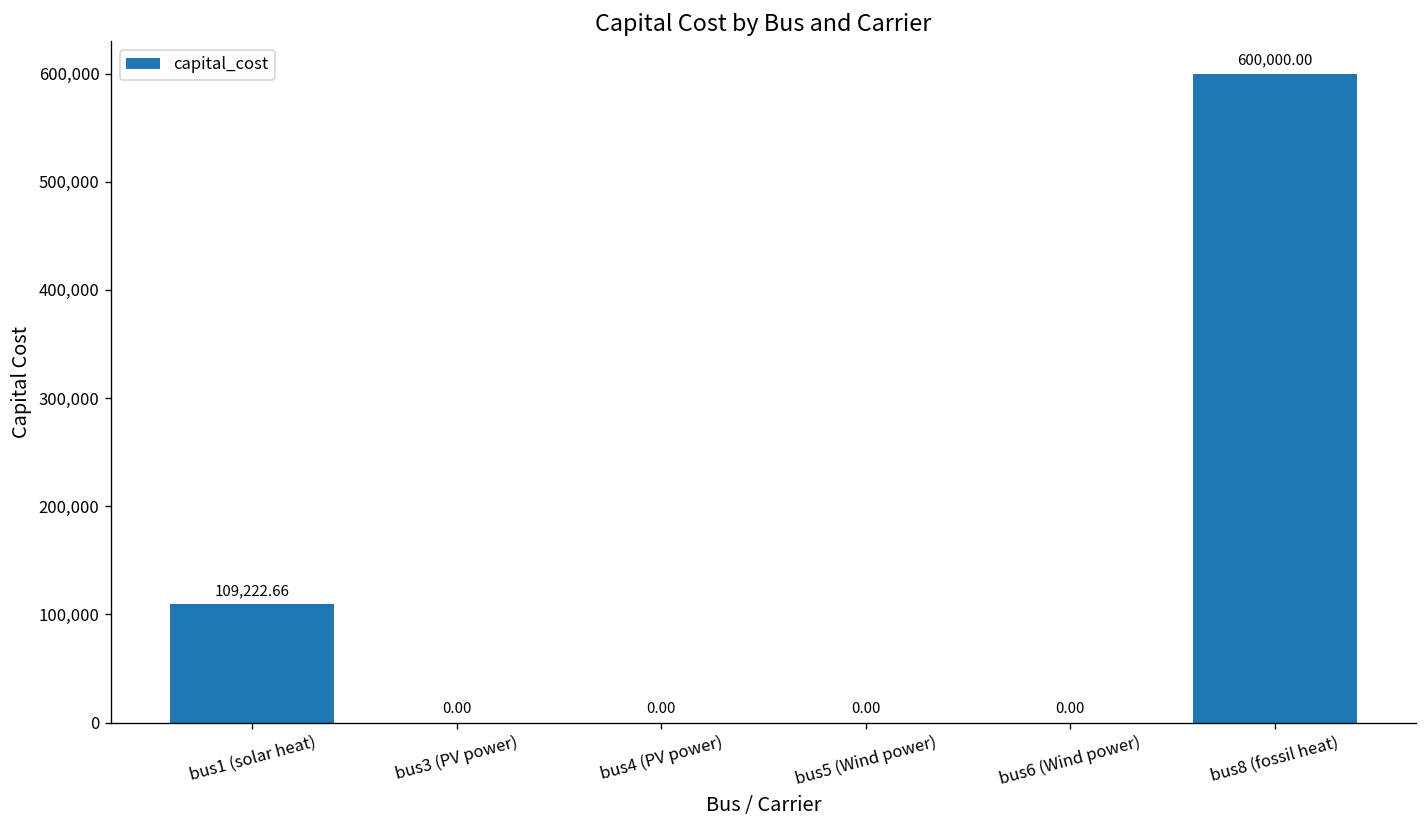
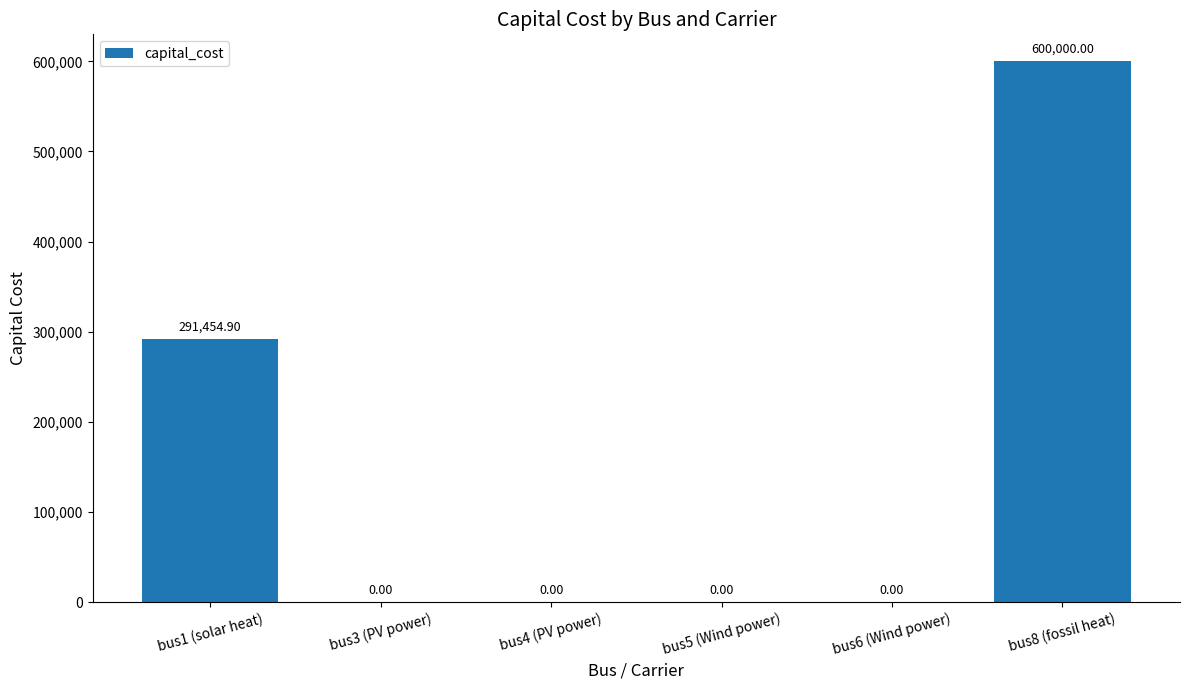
bus1 (solar heat): 109,222.66 -> 291,454.90
